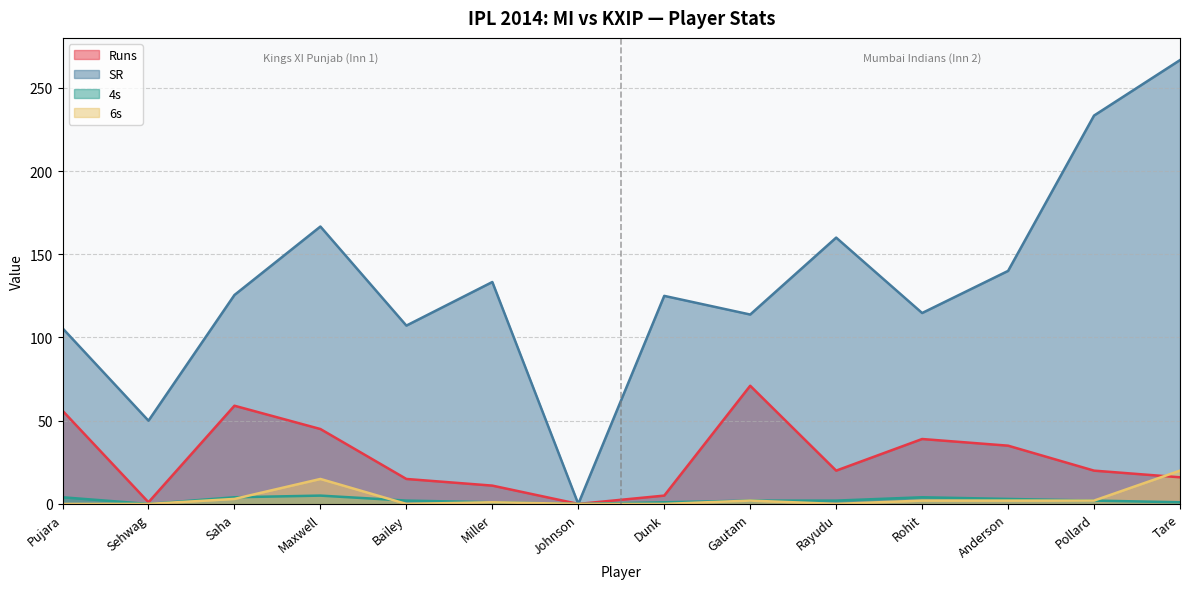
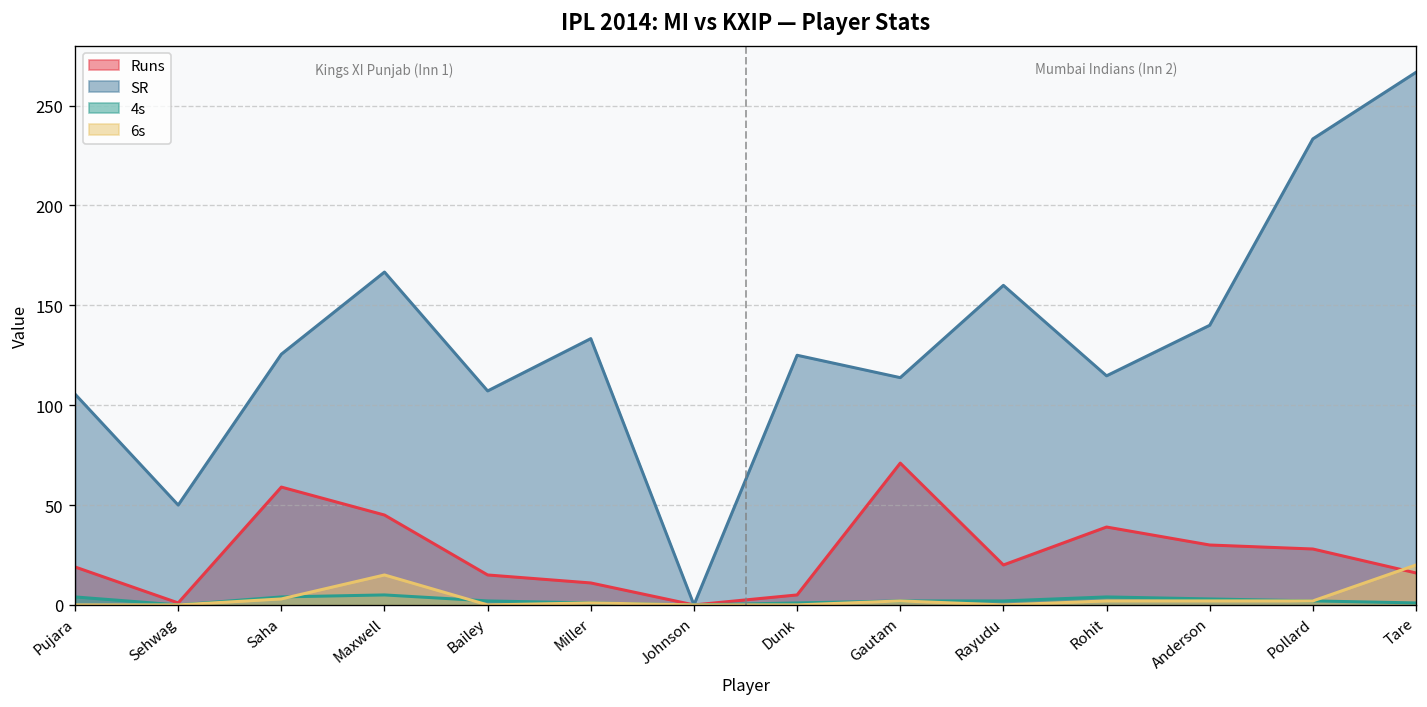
Runs, Pujara: 56 -> 19
Runs, Anderson: 35 -> 30
Runs, Pollard: 20 -> 28
